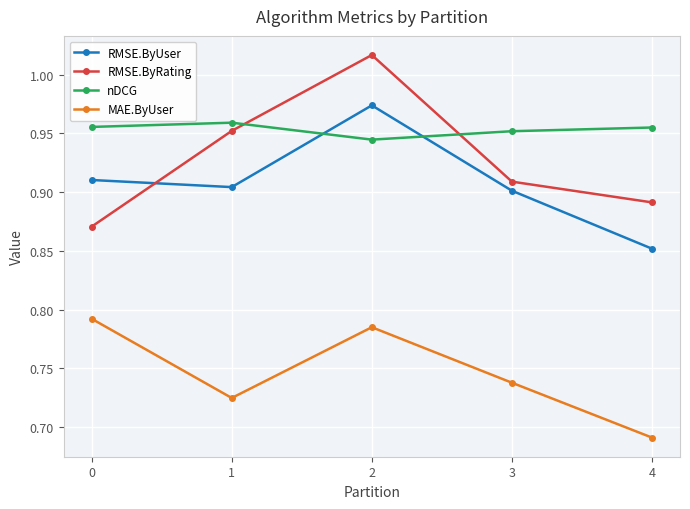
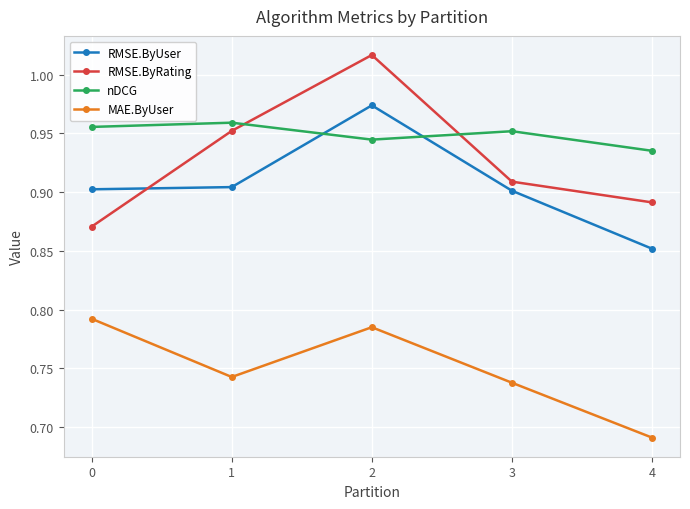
RMSE.ByUser, 0: 0.910 -> 0.902
MAE.ByUser, 1: 0.725 -> 0.743
nDCG, 4: 0.955 -> 0.935
